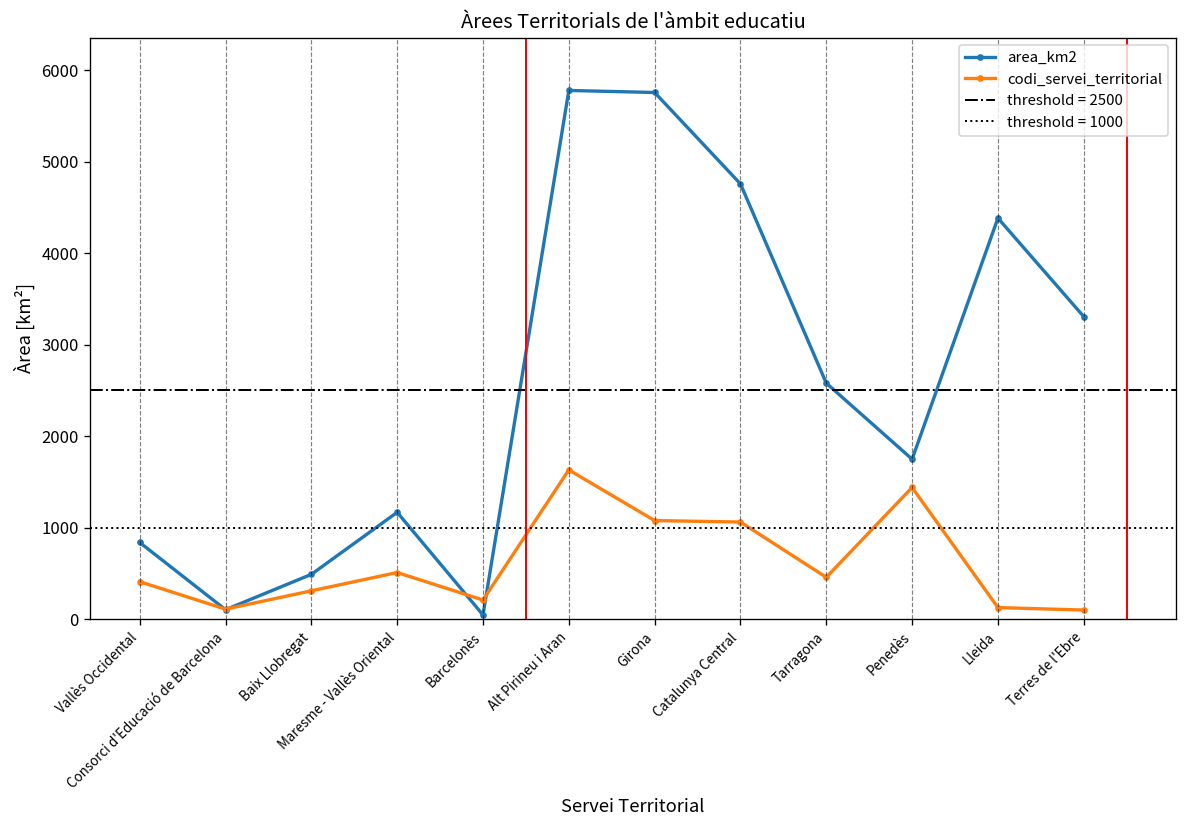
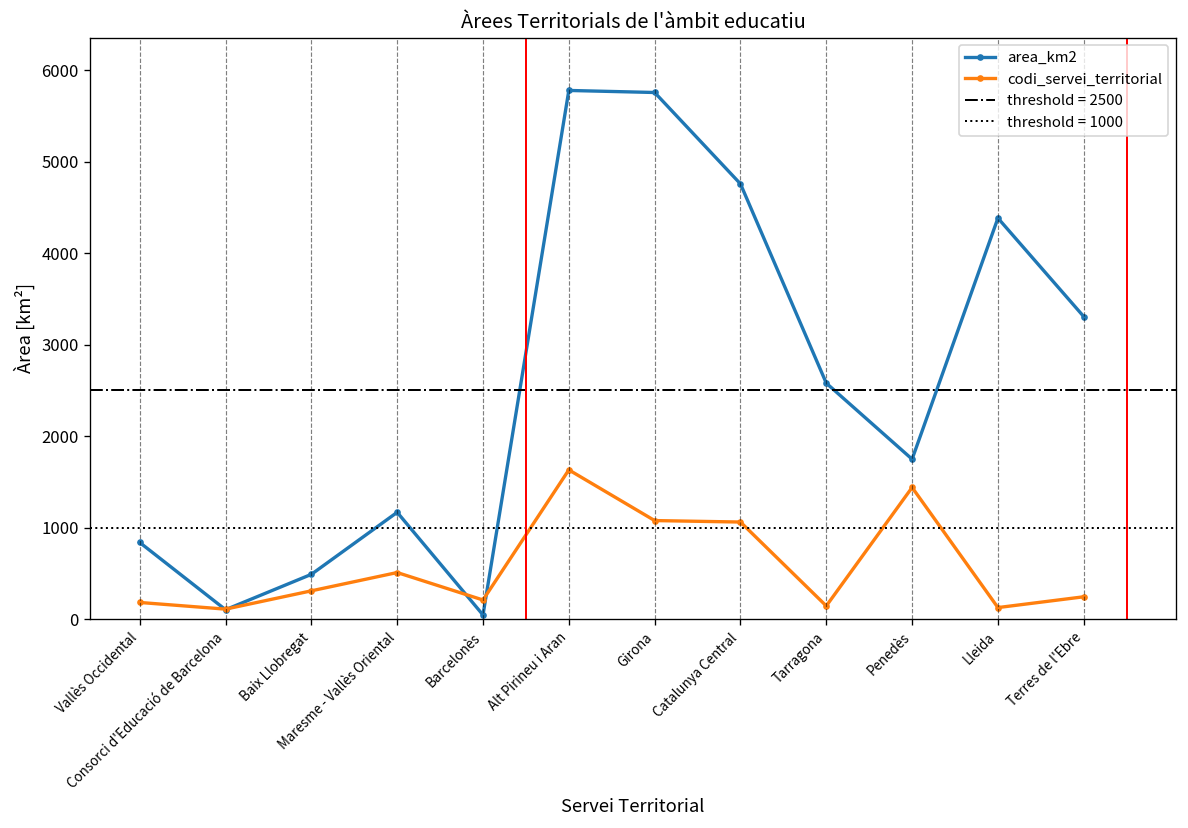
codi_servei_territorial, Vallès Occidental: 400 -> 200
codi_servei_territorial, Tarragona: 500 -> 100
codi_servei_territorial, Terres de l'Ebre: 100 -> 200
